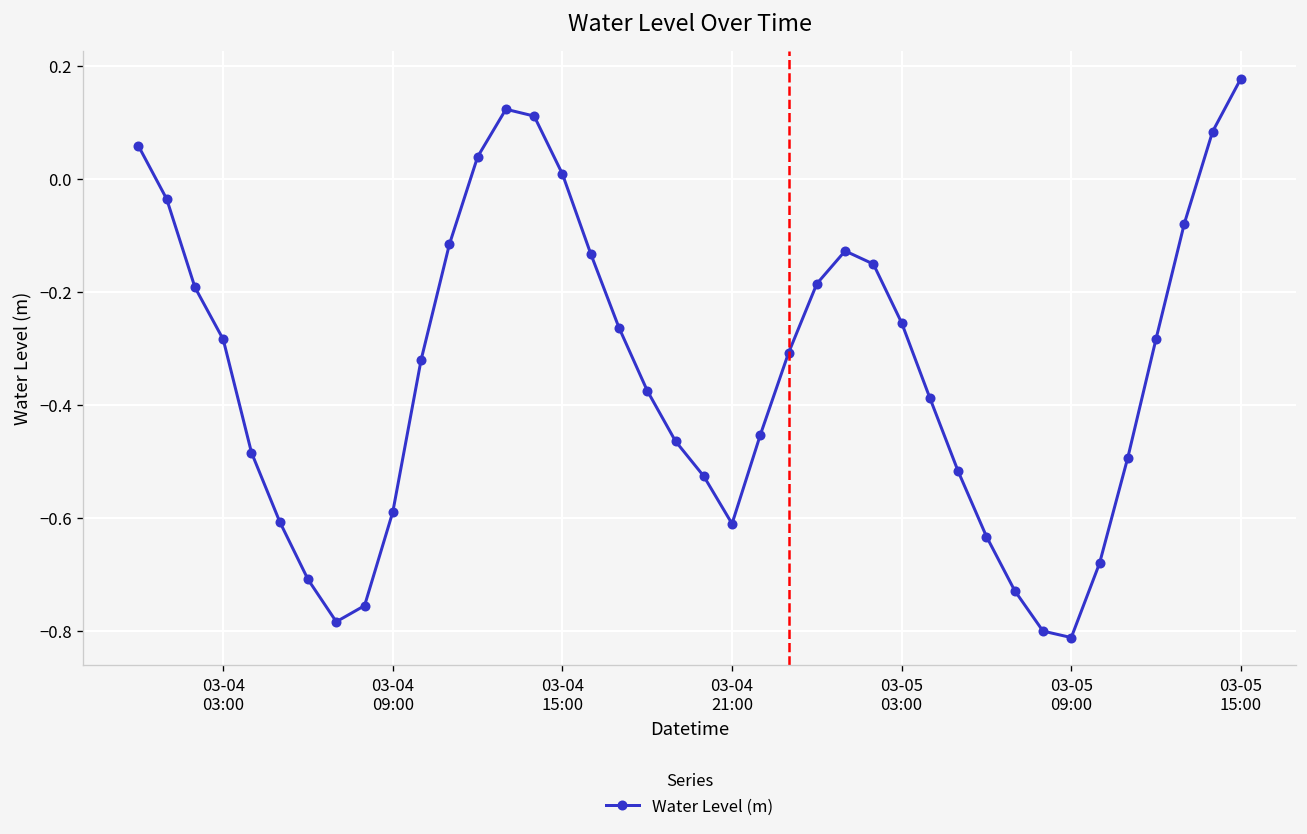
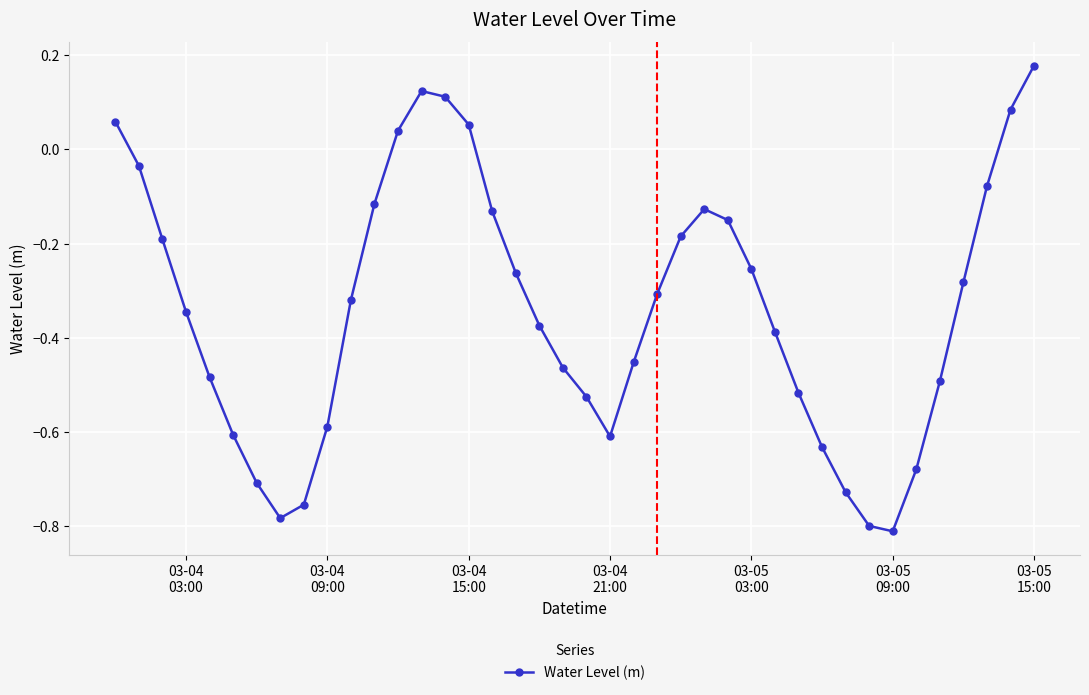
03-04 03:00: -0.28 -> -0.34
03-04 15:00: 0.01 -> 0.05
